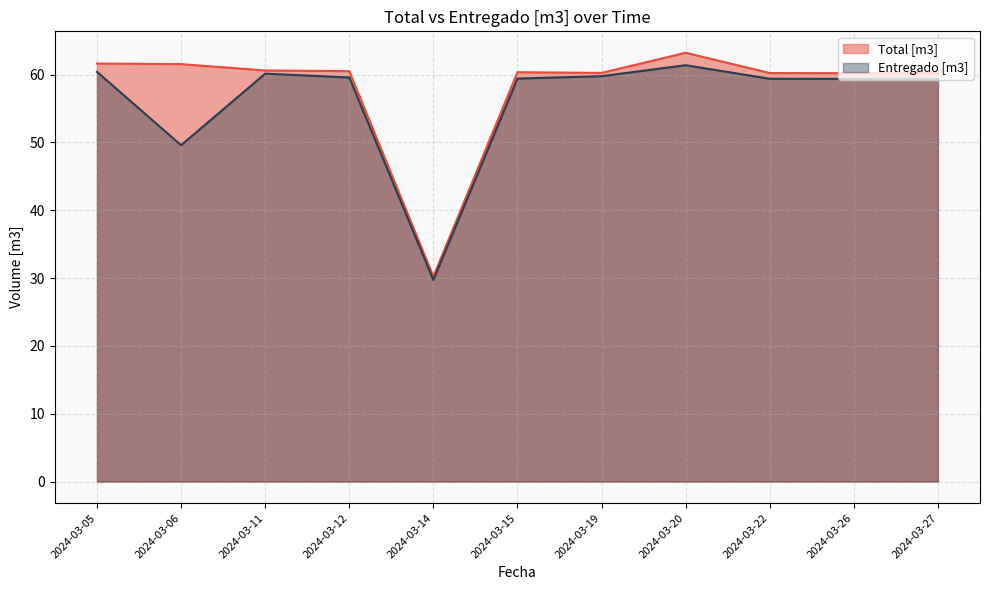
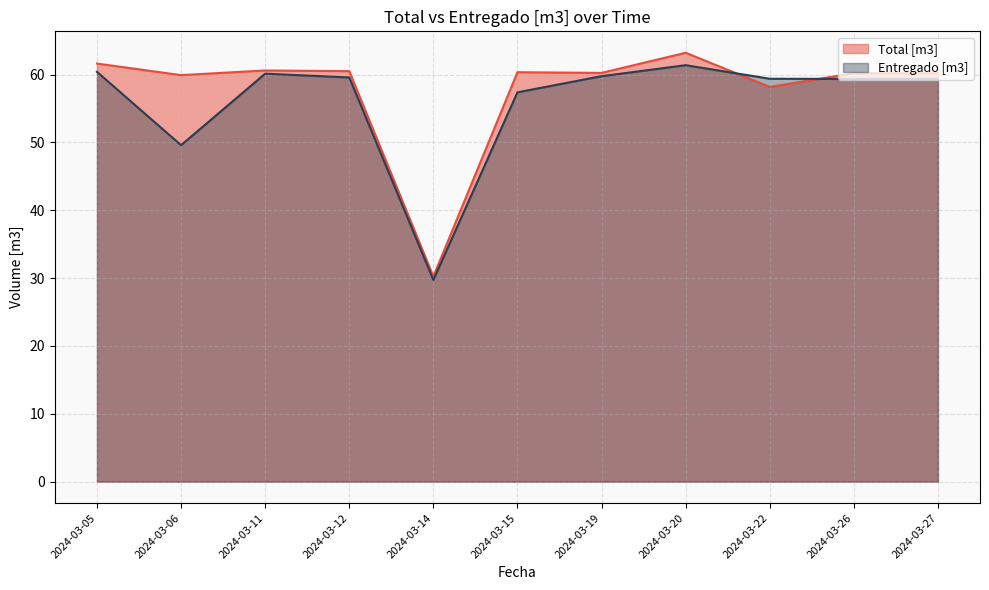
Total [m3], 2024-03-06: 62 -> 60
Entregado [m3], 2024-03-15: 59 -> 57
Total [m3], 2024-03-22: 60 -> 58
